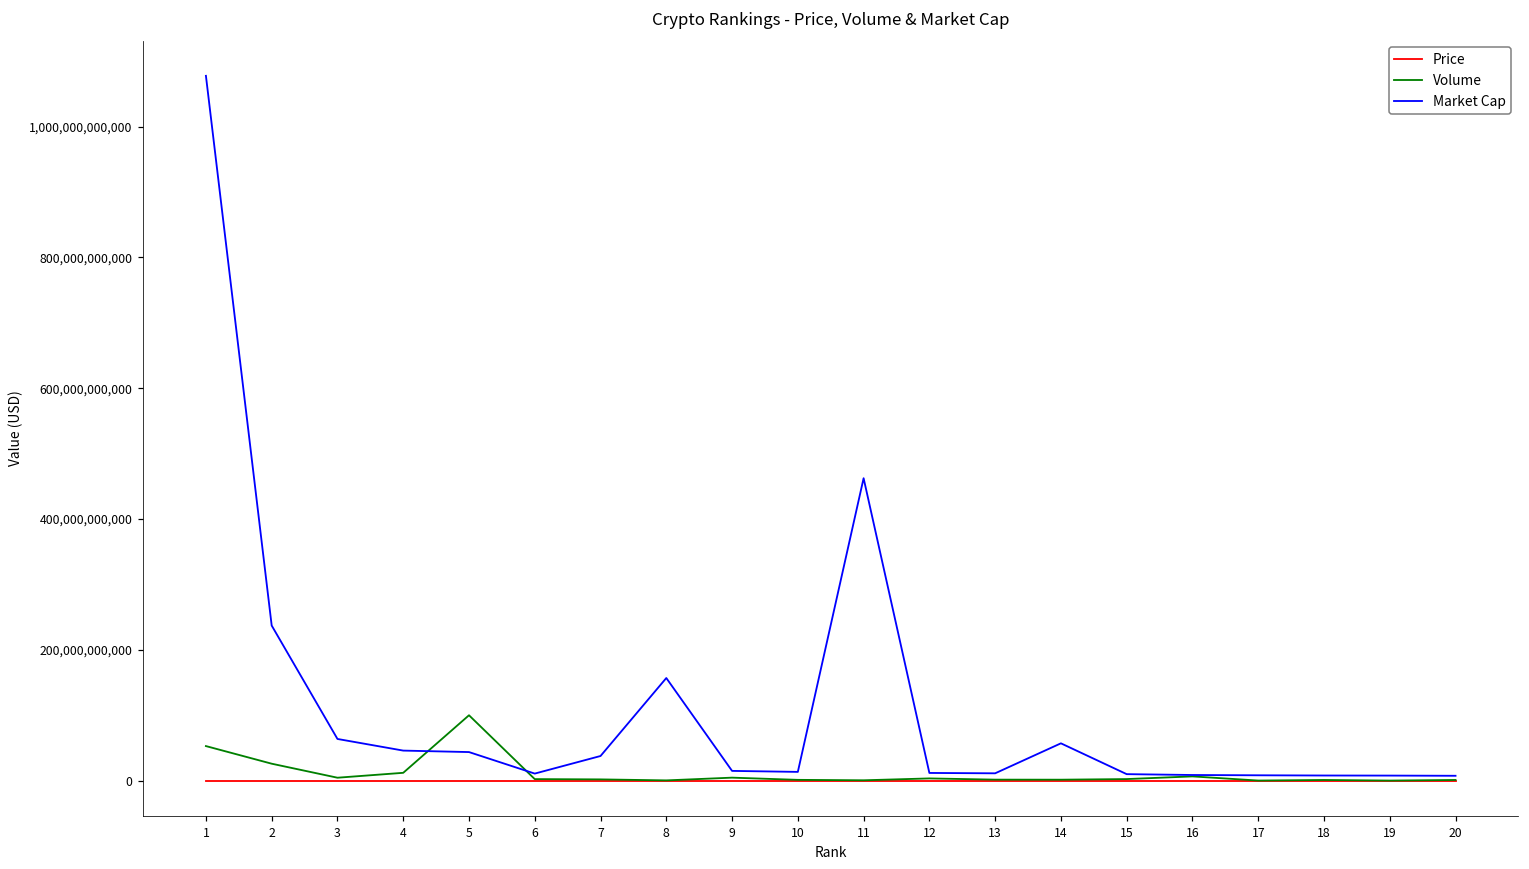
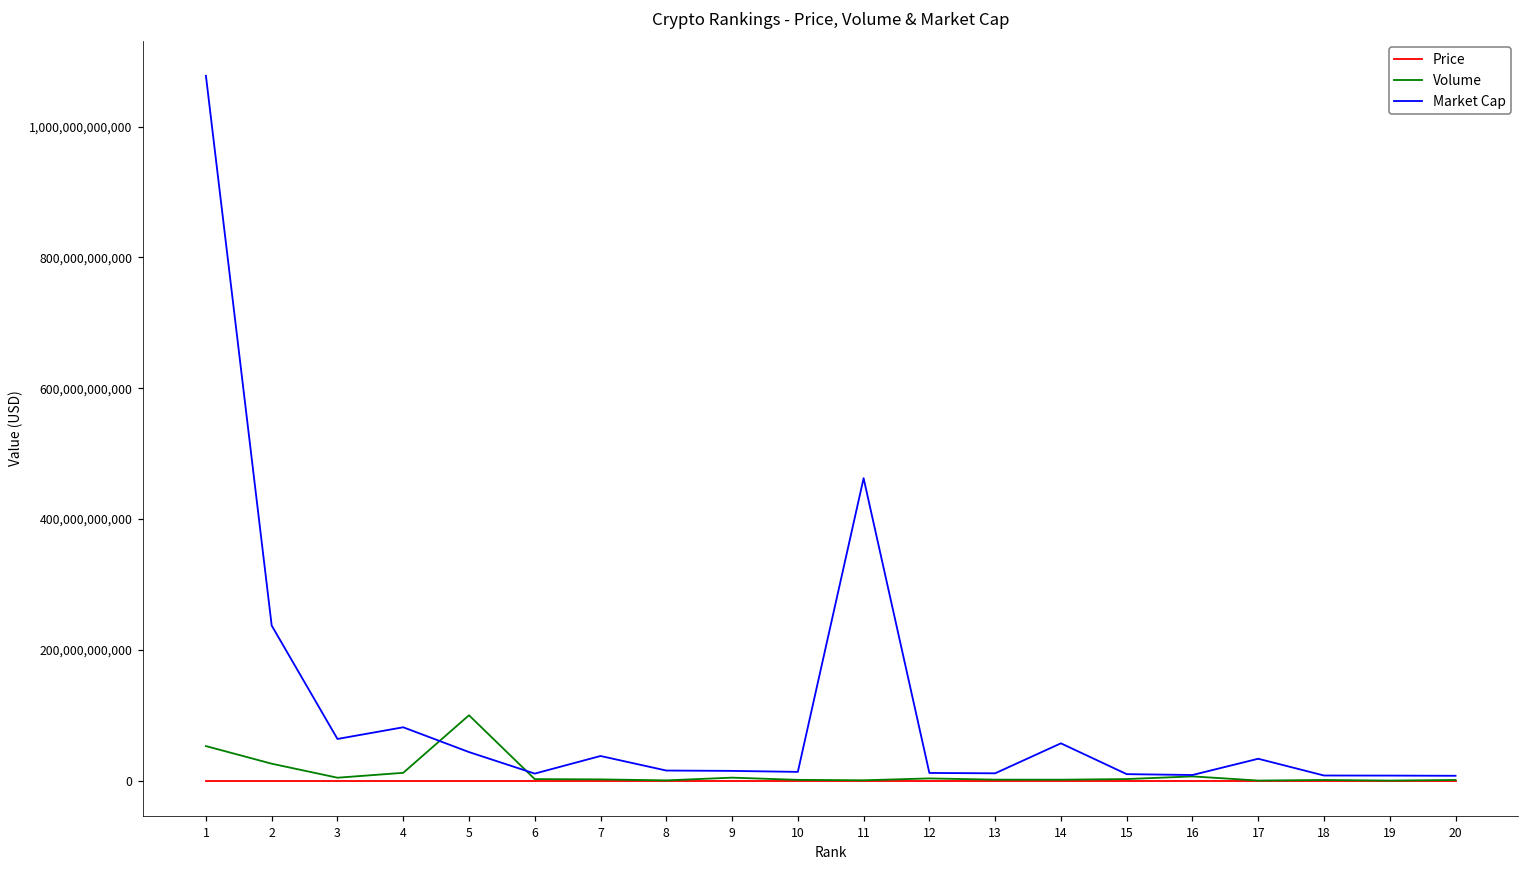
Market Cap, 4: 50,000,000,000 -> 80,000,000,000
Market Cap, 8: 160,000,000,000 -> 20,000,000,000
Market Cap, 17: 10,000,000,000 -> 30,000,000,000
